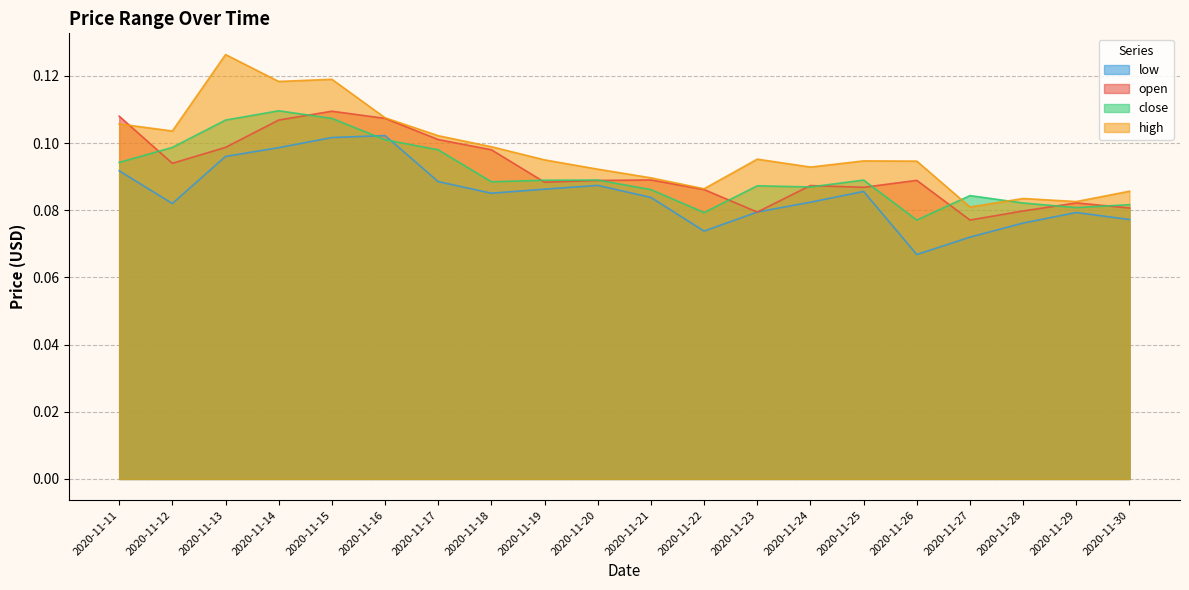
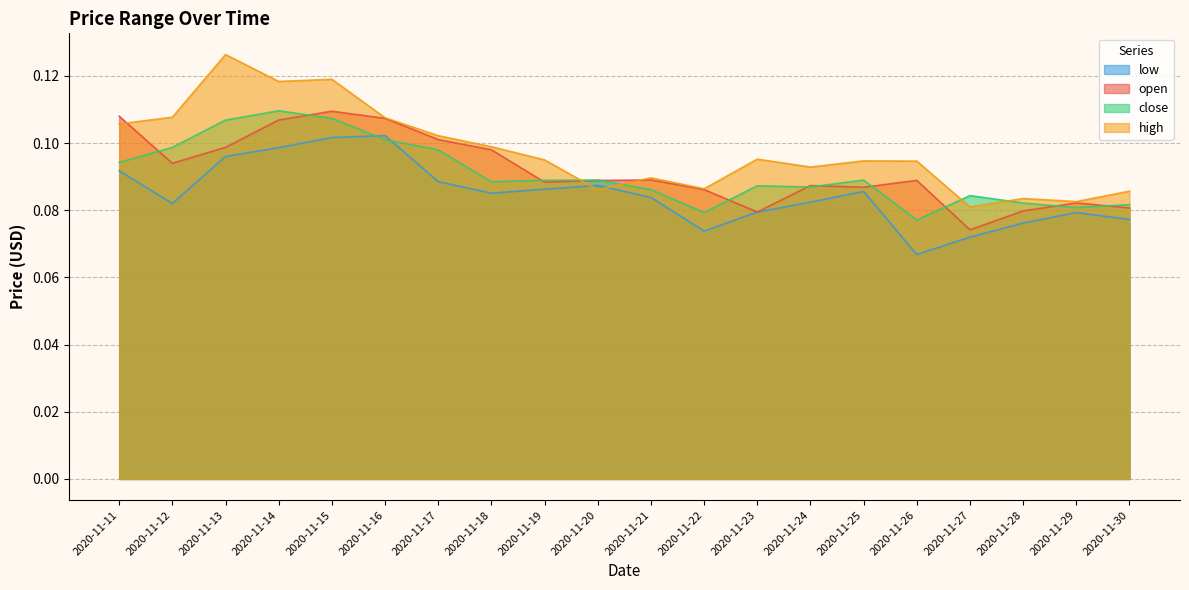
high, 2020-11-12: 0.104 -> 0.108
high, 2020-11-20: 0.092 -> 0.086
open, 2020-11-27: 0.077 -> 0.074
